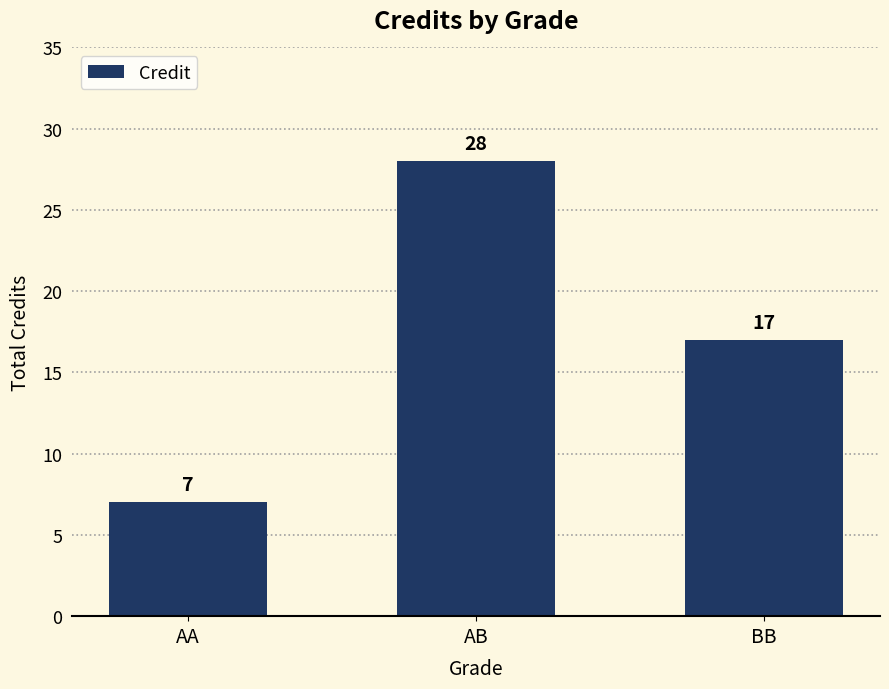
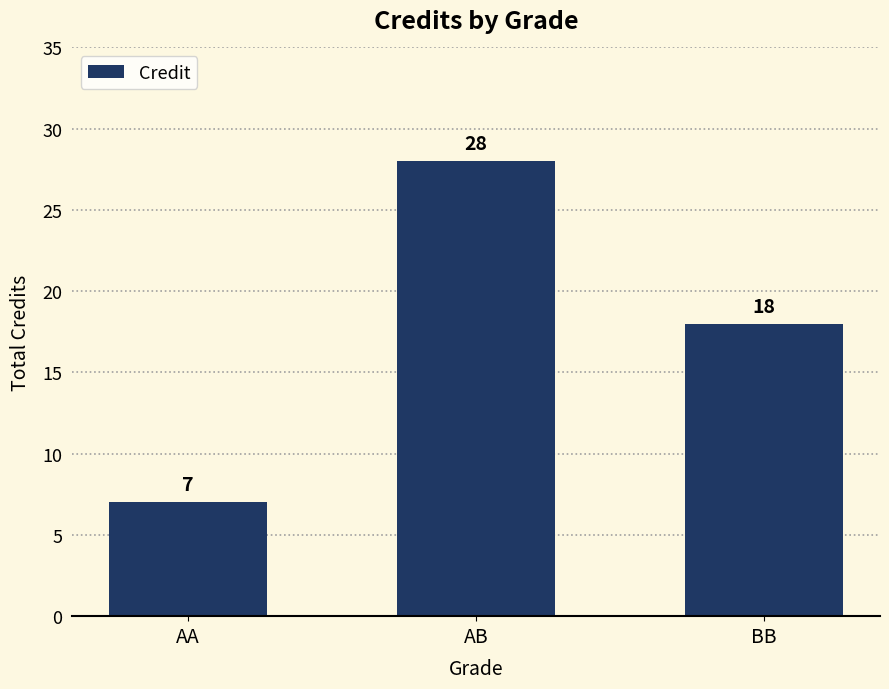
BB: 17 -> 18
